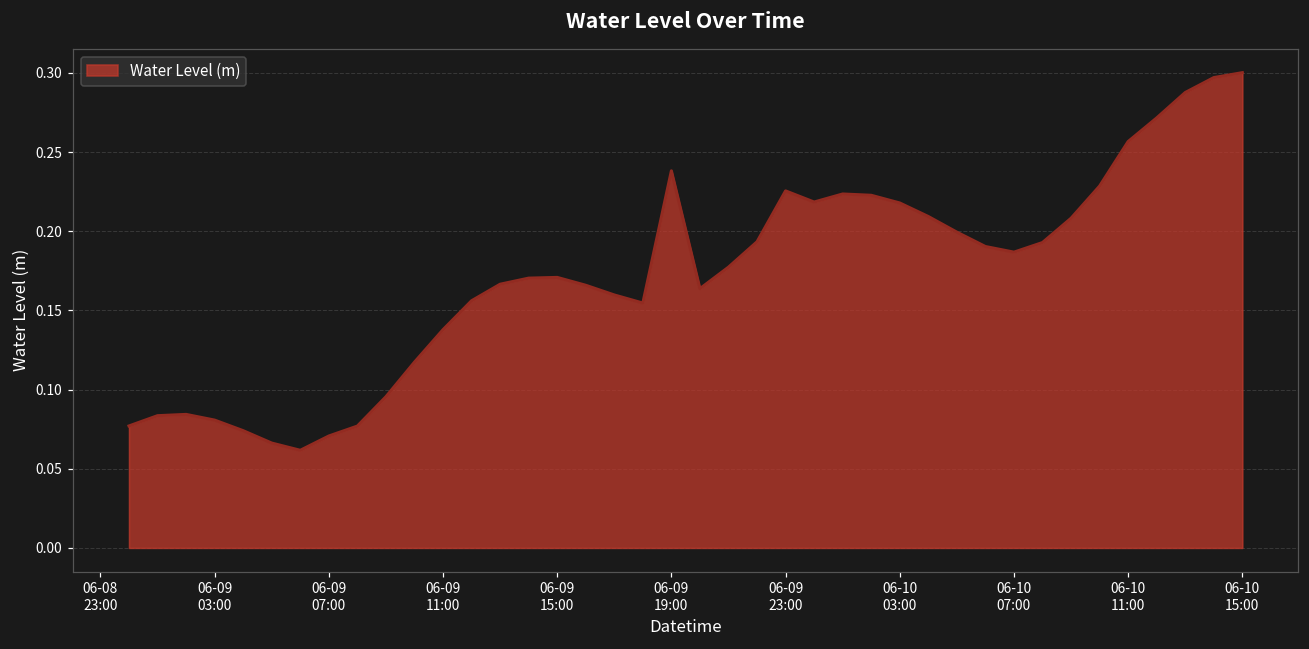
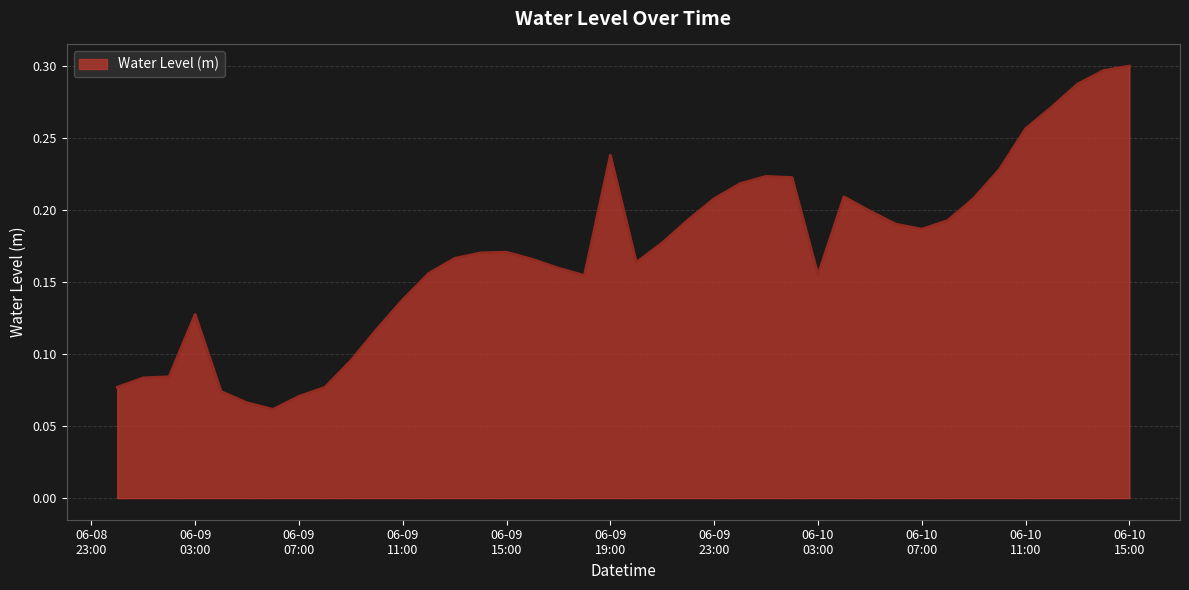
06-09 03:00: 0.081 -> 0.128
06-09 23:00: 0.225 -> 0.208
06-10 03:00: 0.218 -> 0.155
